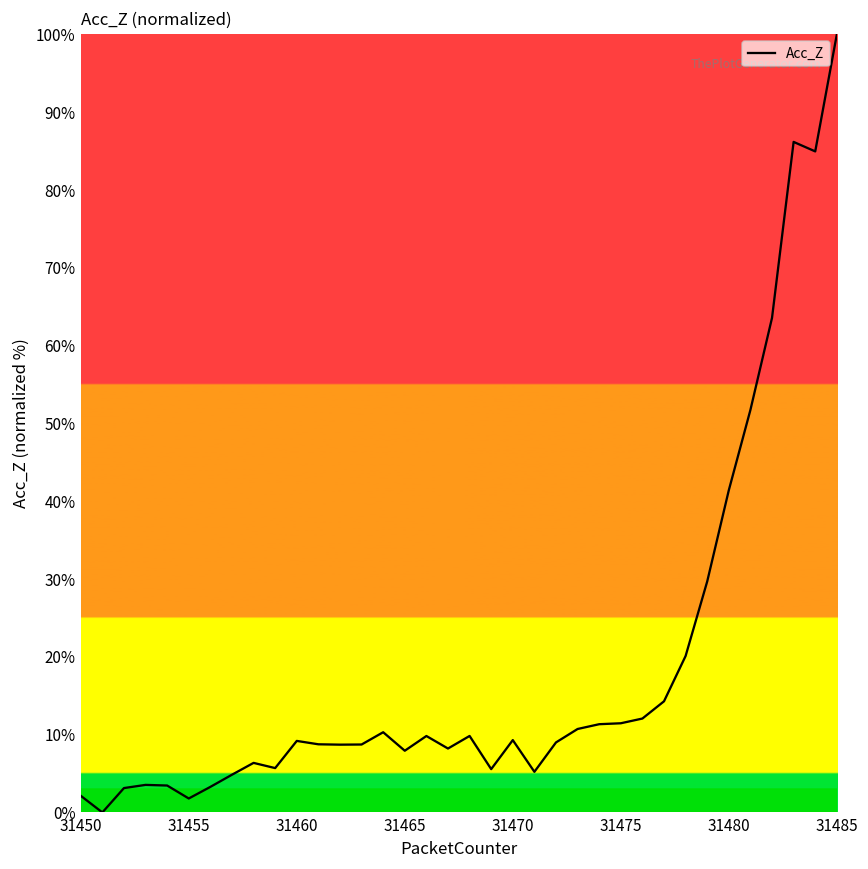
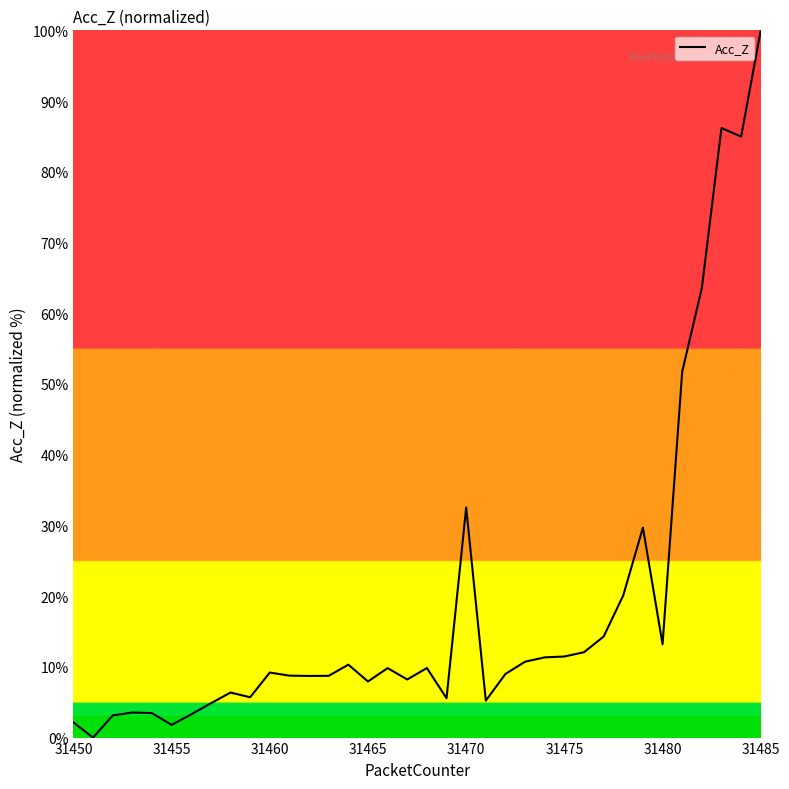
31470: 9% -> 33%
31480: 41% -> 13%
